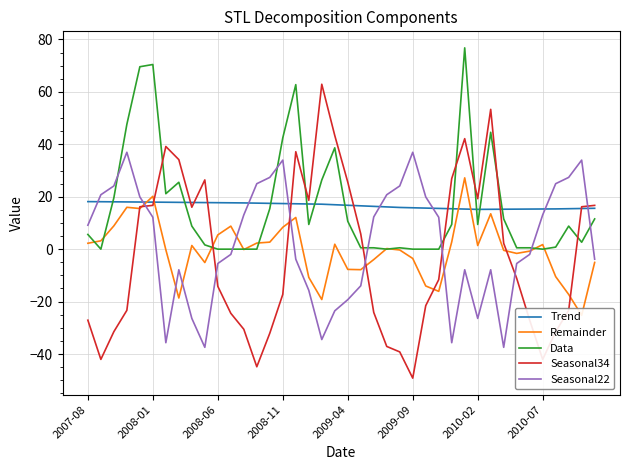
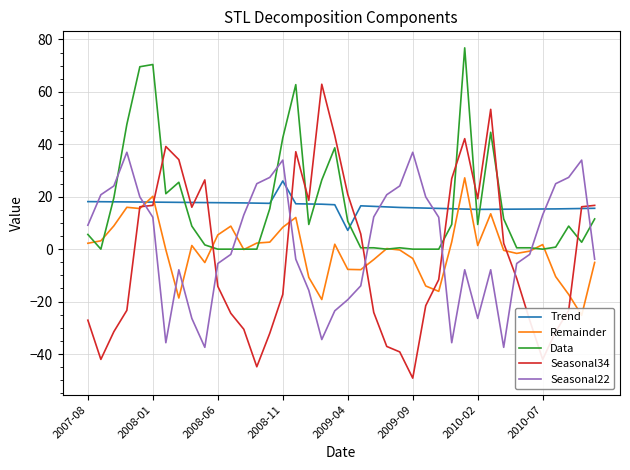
Trend, 2008-11: 17 -> 26
Trend, 2009-04: 17 -> 7
Seasonal34, 2009-04: 26 -> 21
